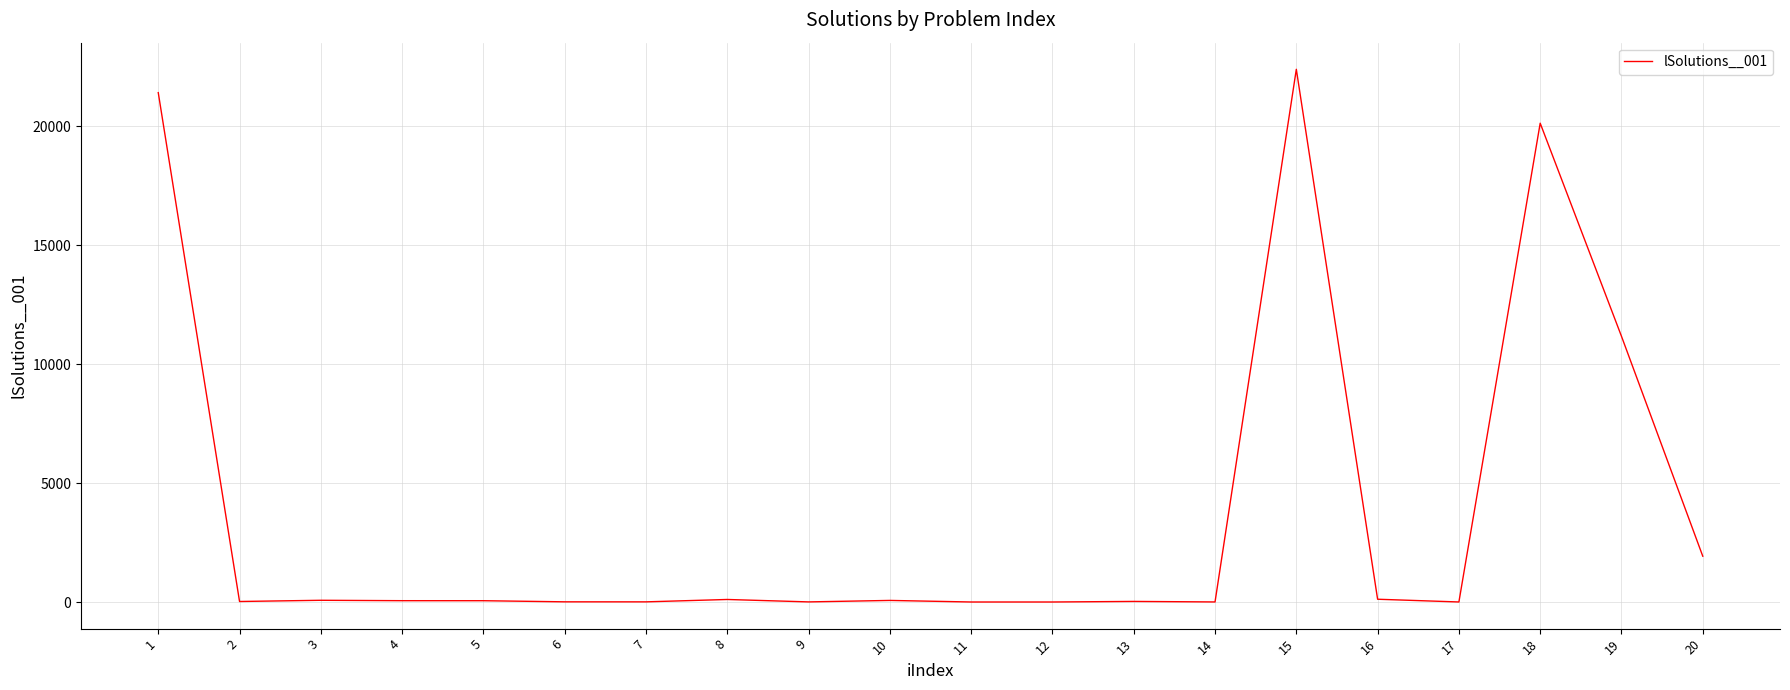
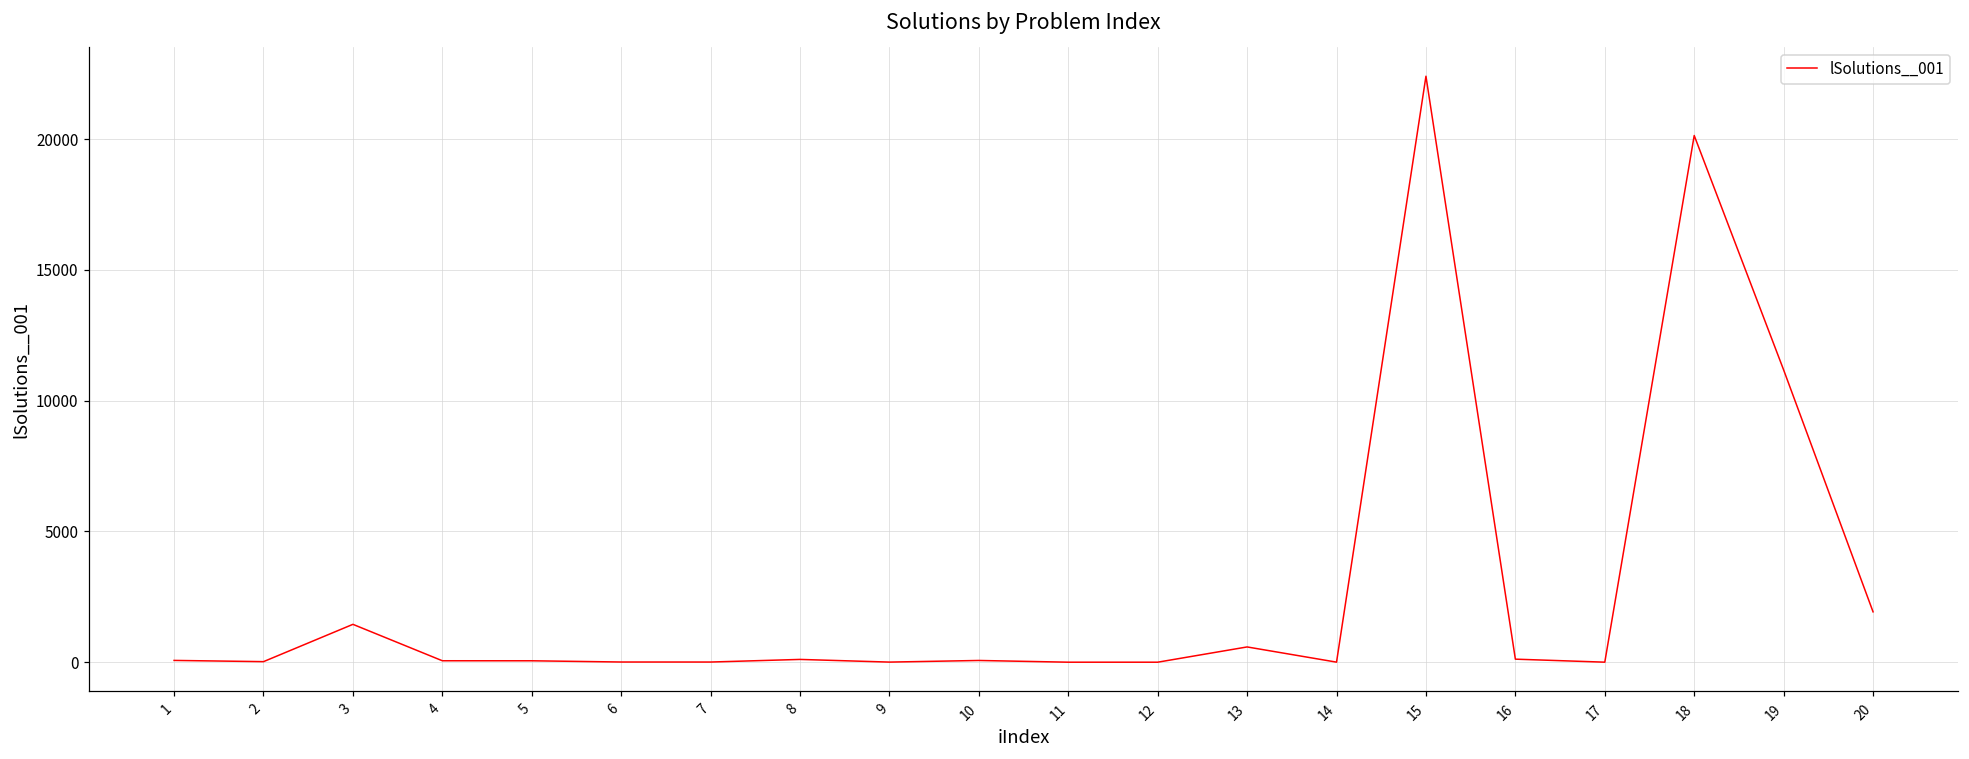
1: 21400 -> 100
3: 100 -> 1500
13: 0 -> 600
